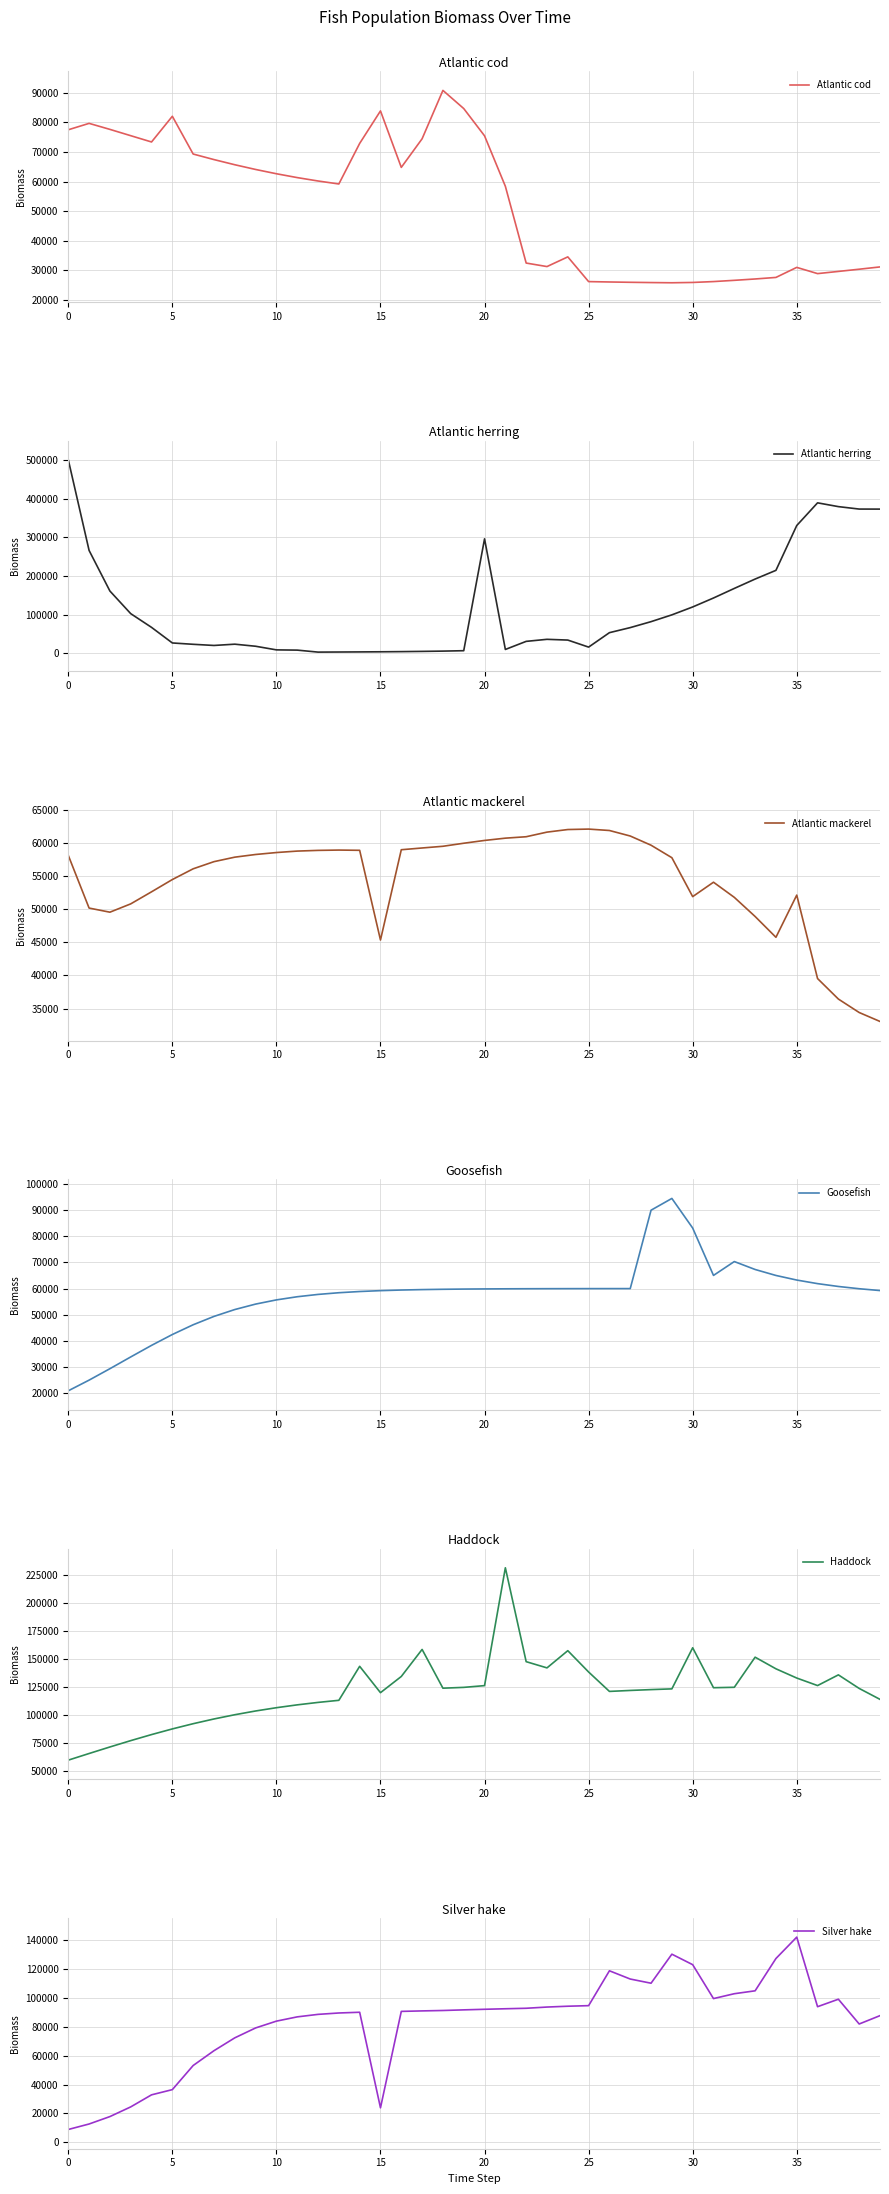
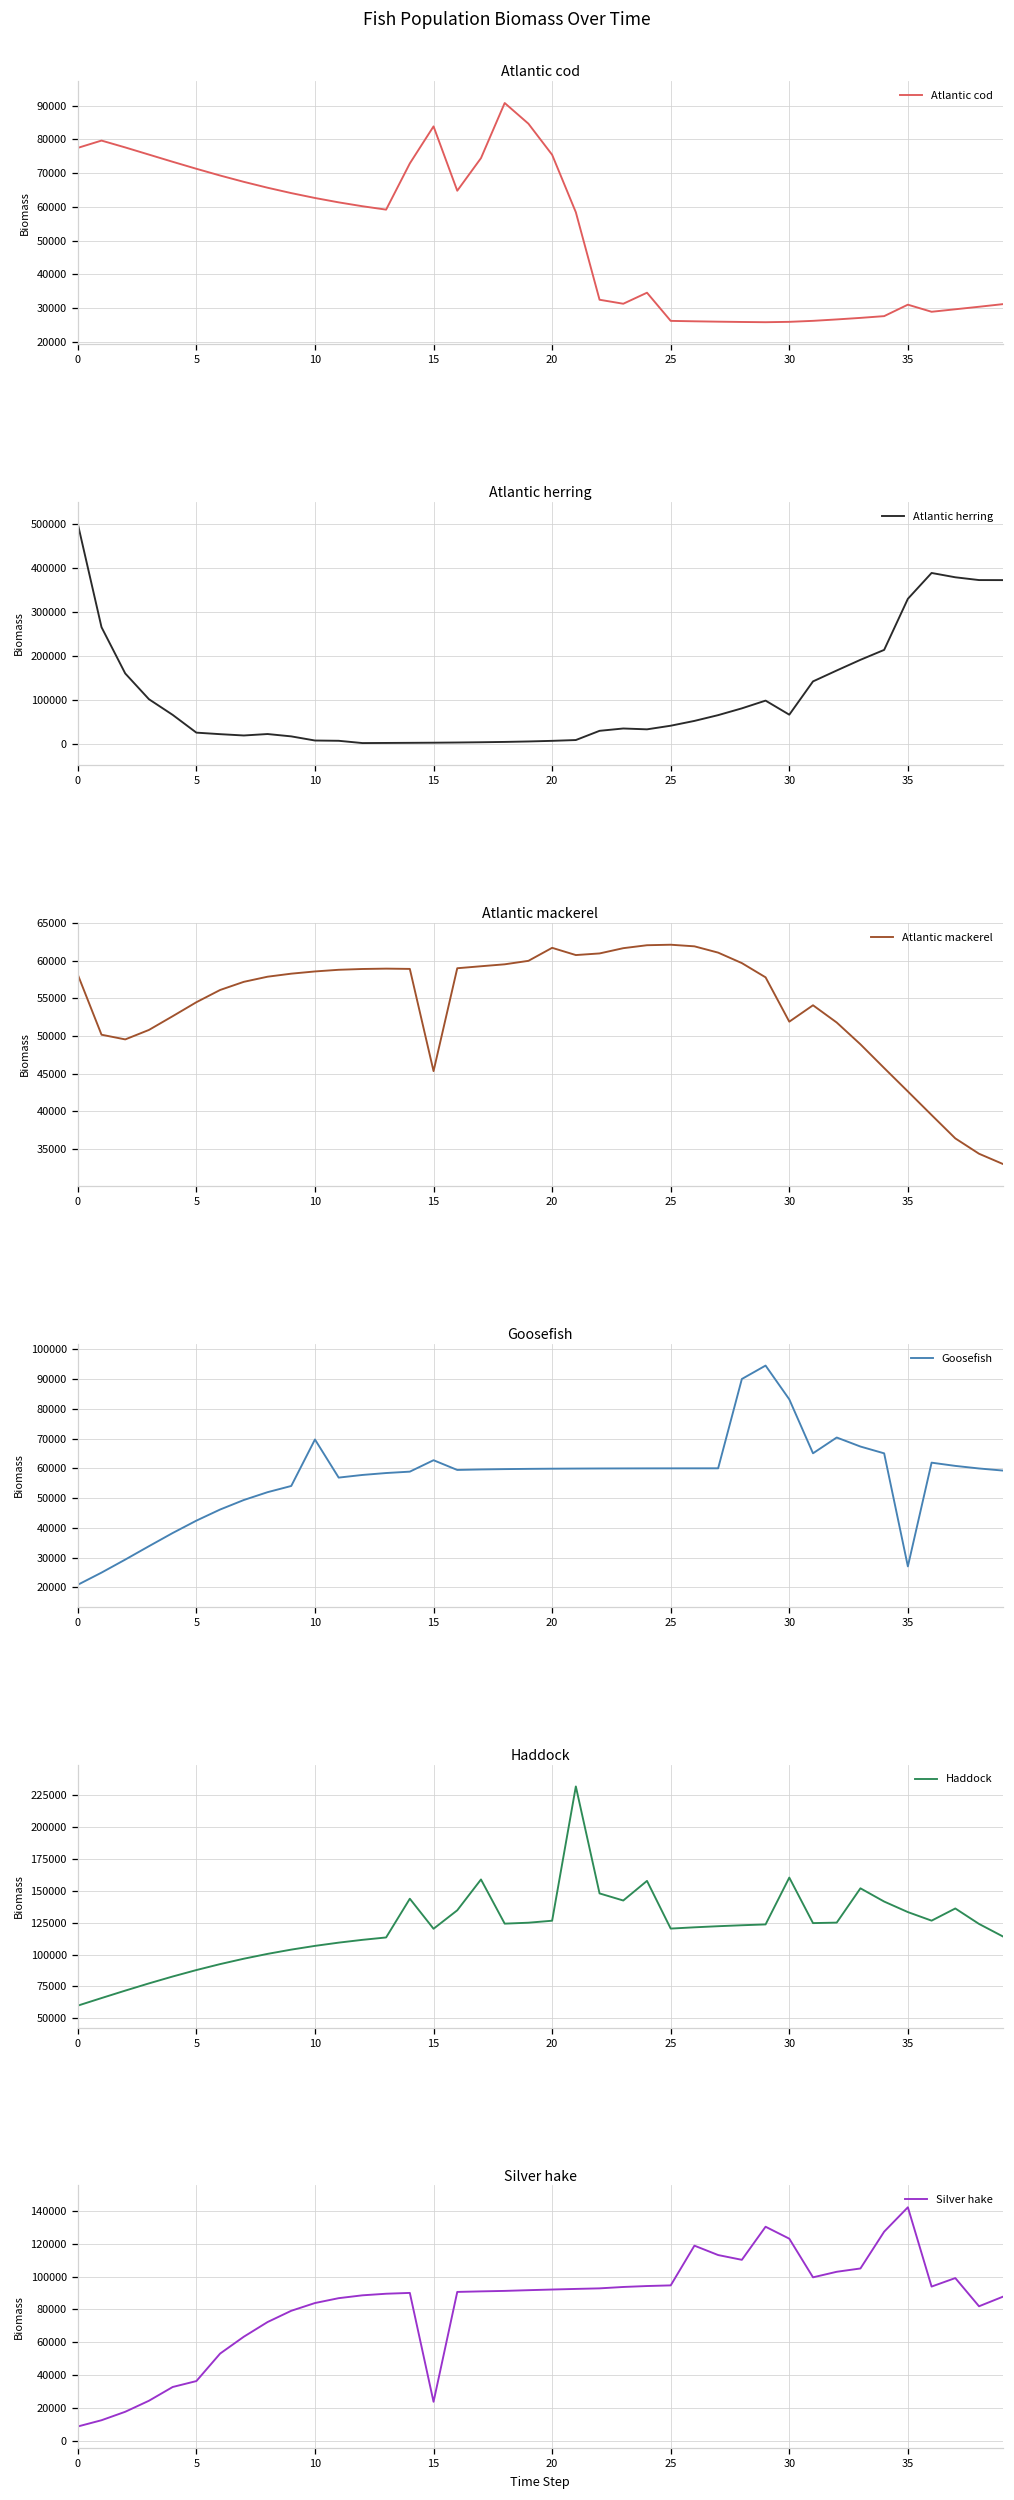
Atlantic cod, 5: 82000 -> 71000
Atlantic herring, 20: 300000 -> 10000
Atlantic herring, 25: 20000 -> 40000
Atlantic herring, 30: 120000 -> 70000
Atlantic mackerel, 20: 60000 -> 62000
Atlantic mackerel, 35: 52000 -> 43000
Goosefish, 10: 56000 -> 70000
Goosefish, 15: 59000 -> 63000
Goosefish, 35: 63000 -> 27000
Haddock, 25: 139000 -> 120000
